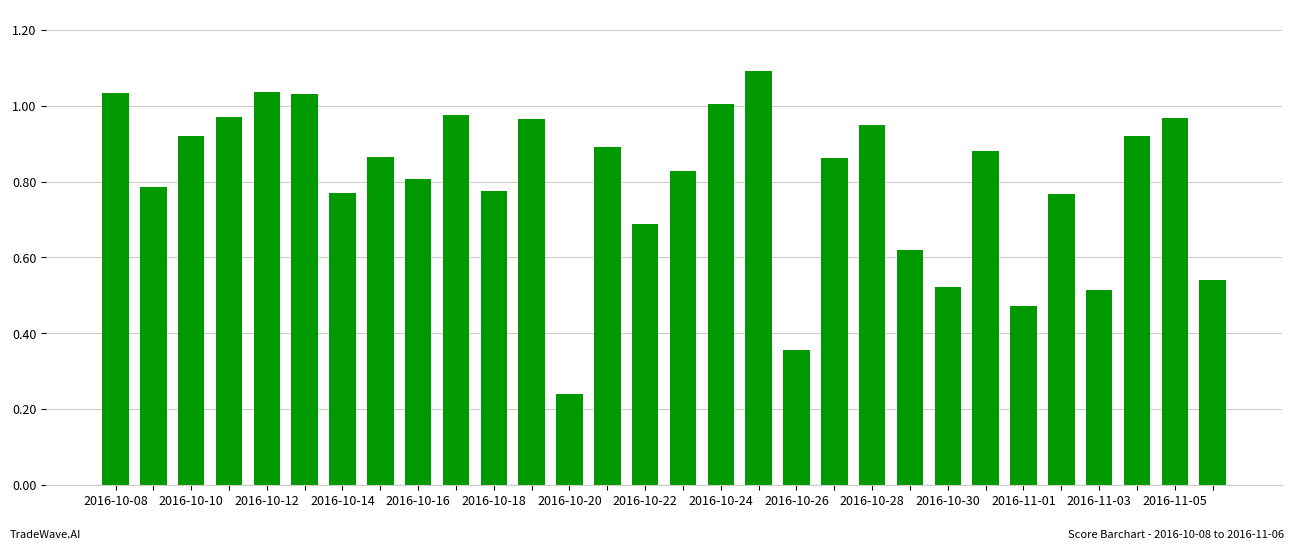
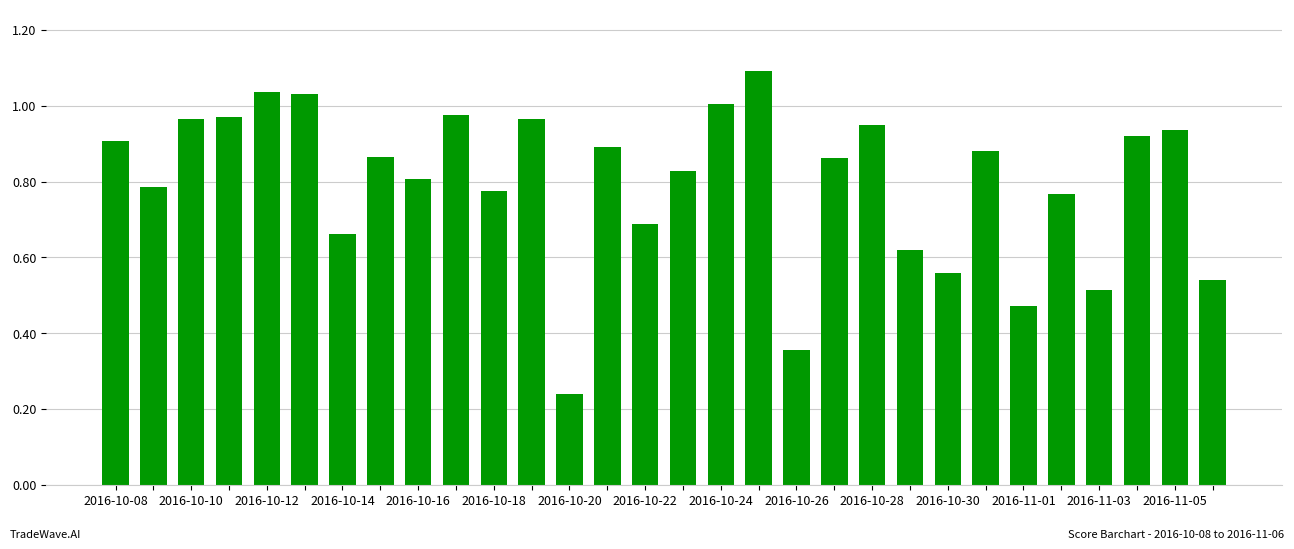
2016-10-08: 1.03 -> 0.91
2016-10-10: 0.92 -> 0.96
2016-10-14: 0.77 -> 0.66
2016-10-30: 0.52 -> 0.56
2016-11-05: 0.97 -> 0.94
